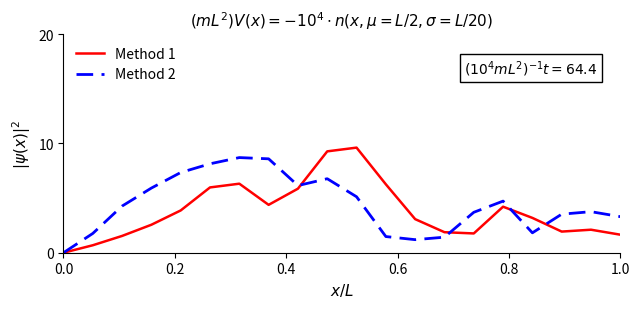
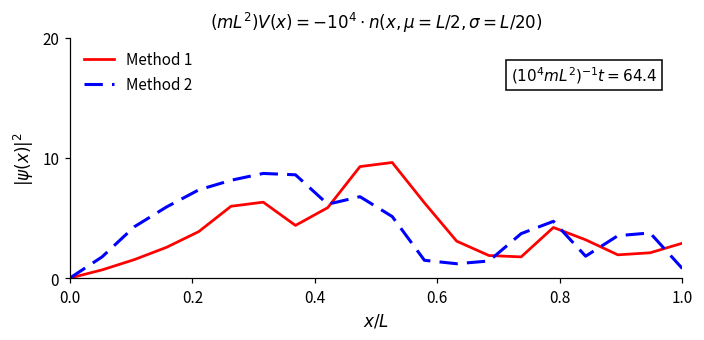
Method 1, 1.0: 1.6 -> 2.9
Method 2, 1.0: 3.3 -> 0.8
